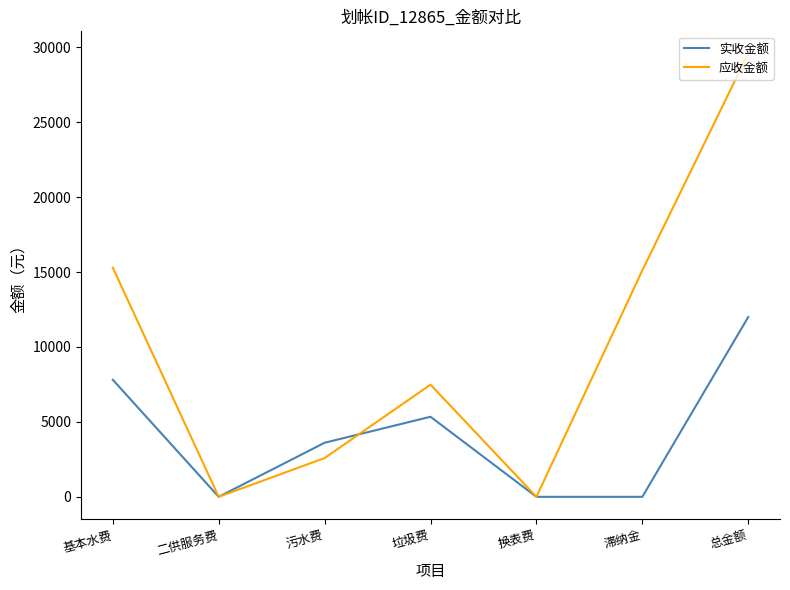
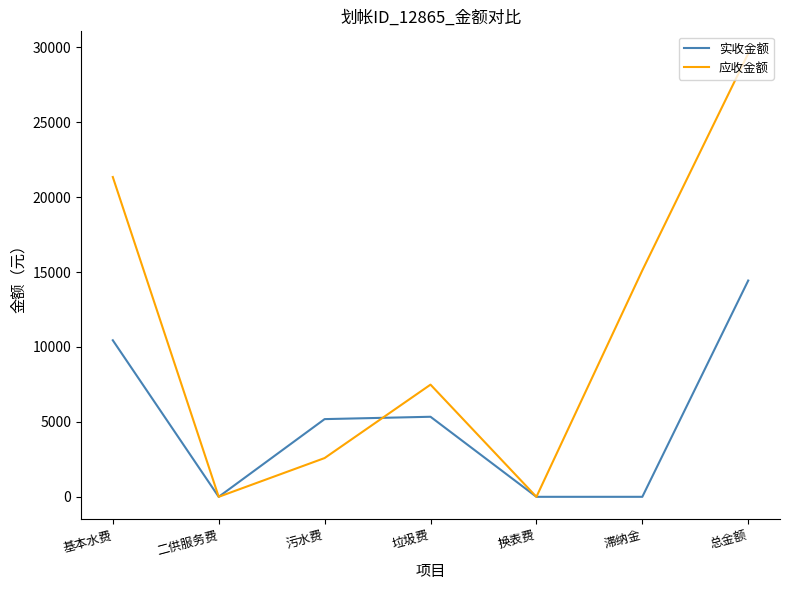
实收金额, 基本水费: 7800 -> 10400
应收金额, 基本水费: 15300 -> 21300
实收金额, 污水费: 3600 -> 5200
实收金额, 总金额: 12000 -> 14400
